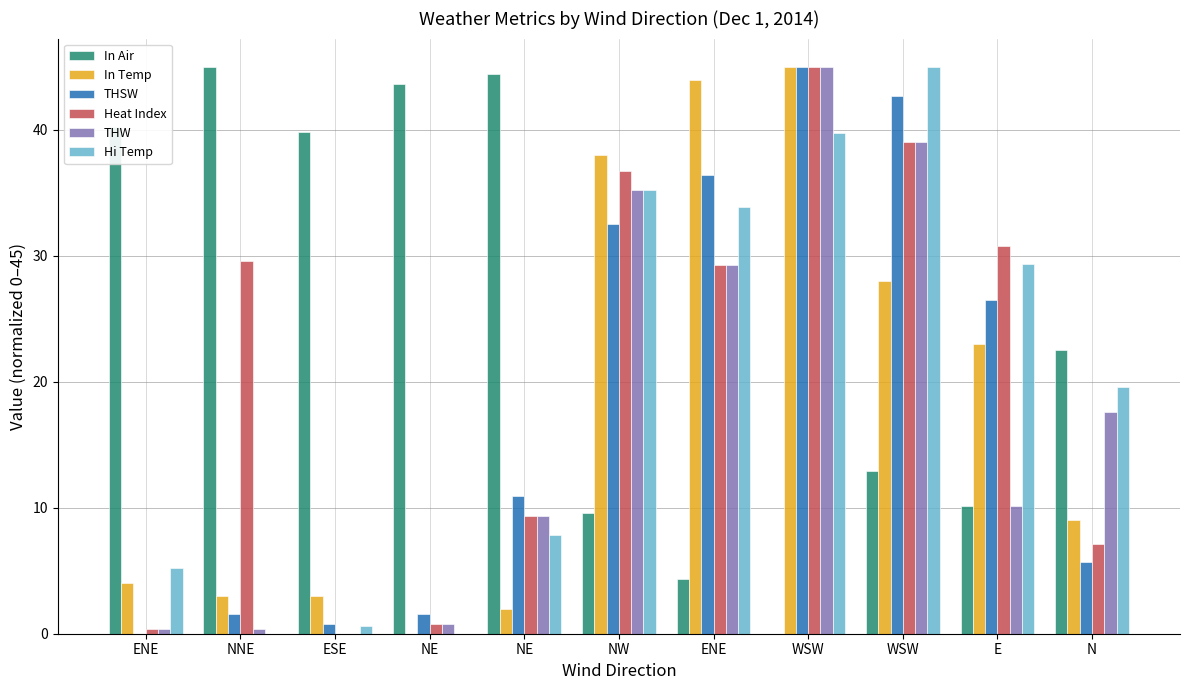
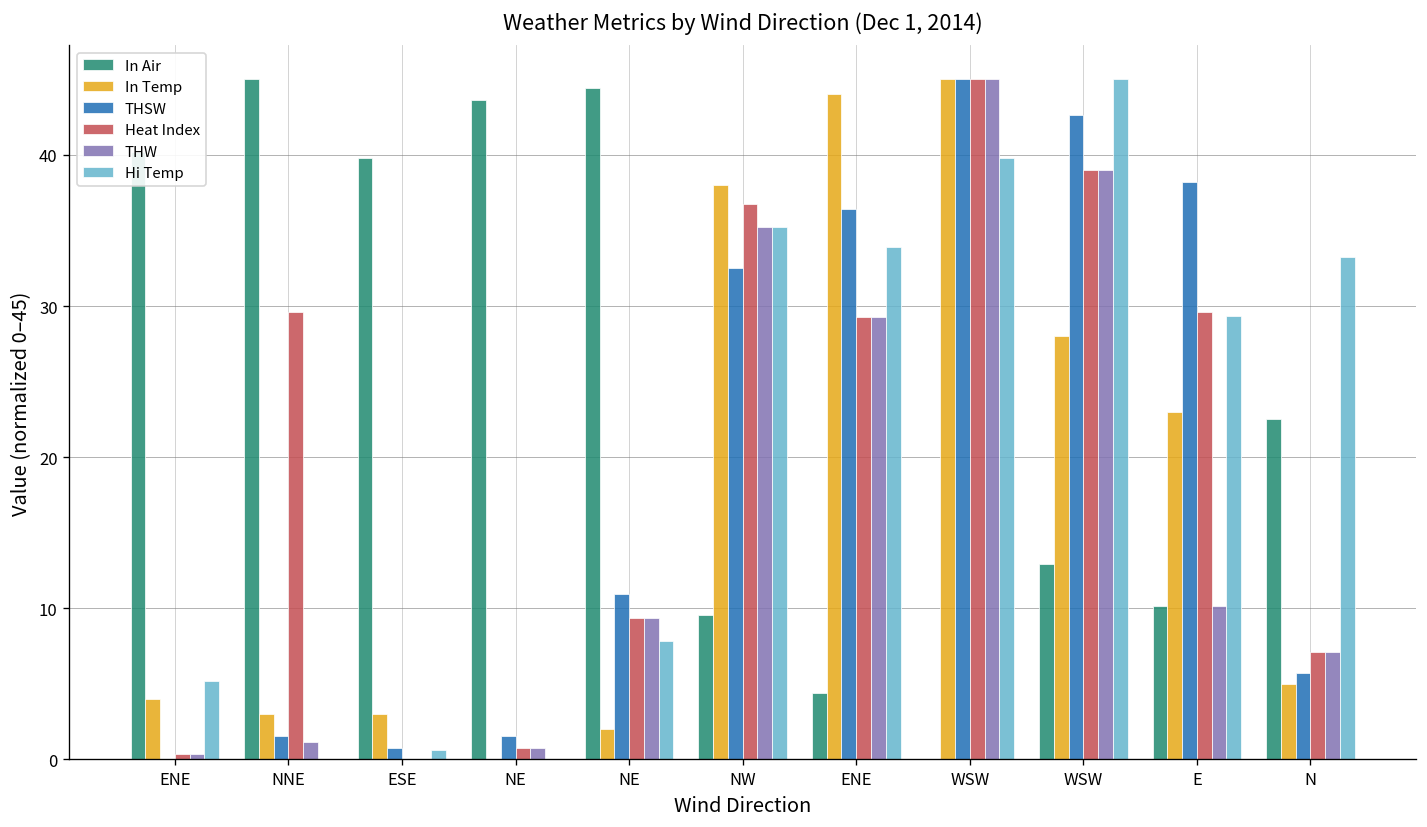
THW, NNE: 0.4 -> 1.1
THSW, E: 26.5 -> 38.2
Heat Index, E: 30.7 -> 29.6
In Temp, N: 9.0 -> 5.0
THW, N: 17.6 -> 7.1
Hi Temp, N: 19.6 -> 33.3
